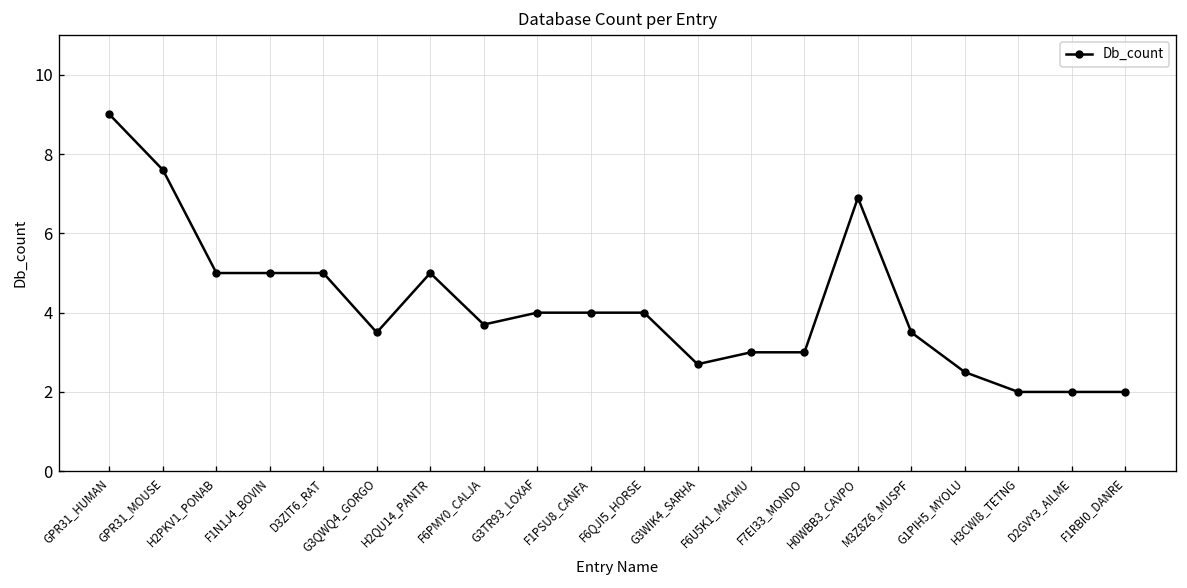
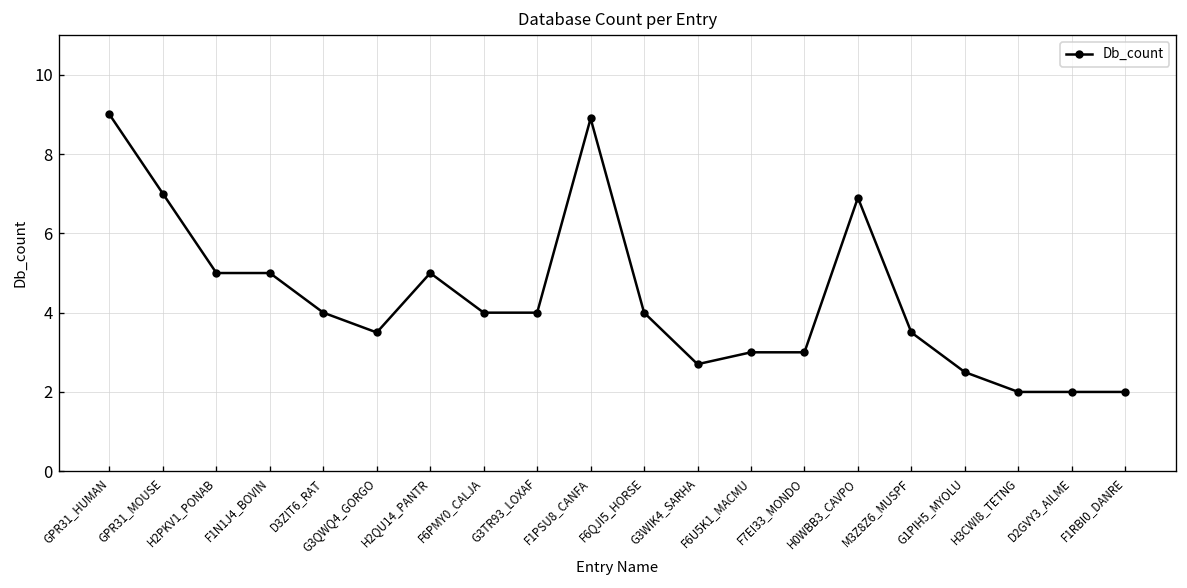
GPR31_MOUSE: 7.6 -> 7.0
D3ZIT6_RAT: 5 -> 4
F6PMY0_CALJA: 3.7 -> 4.0
F1PSU8_CANFA: 4.0 -> 8.9
